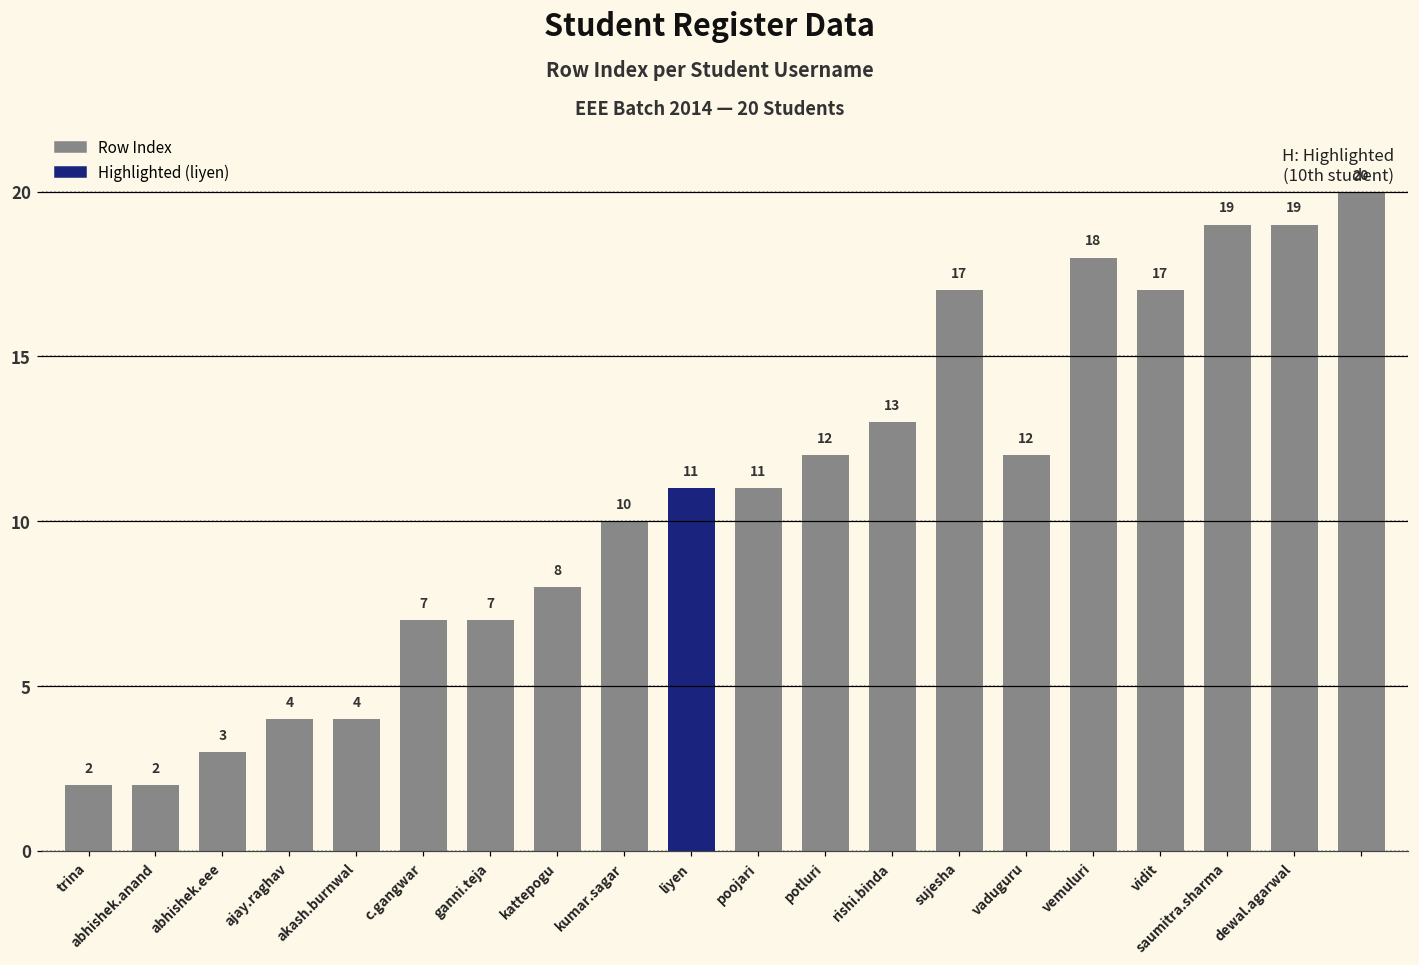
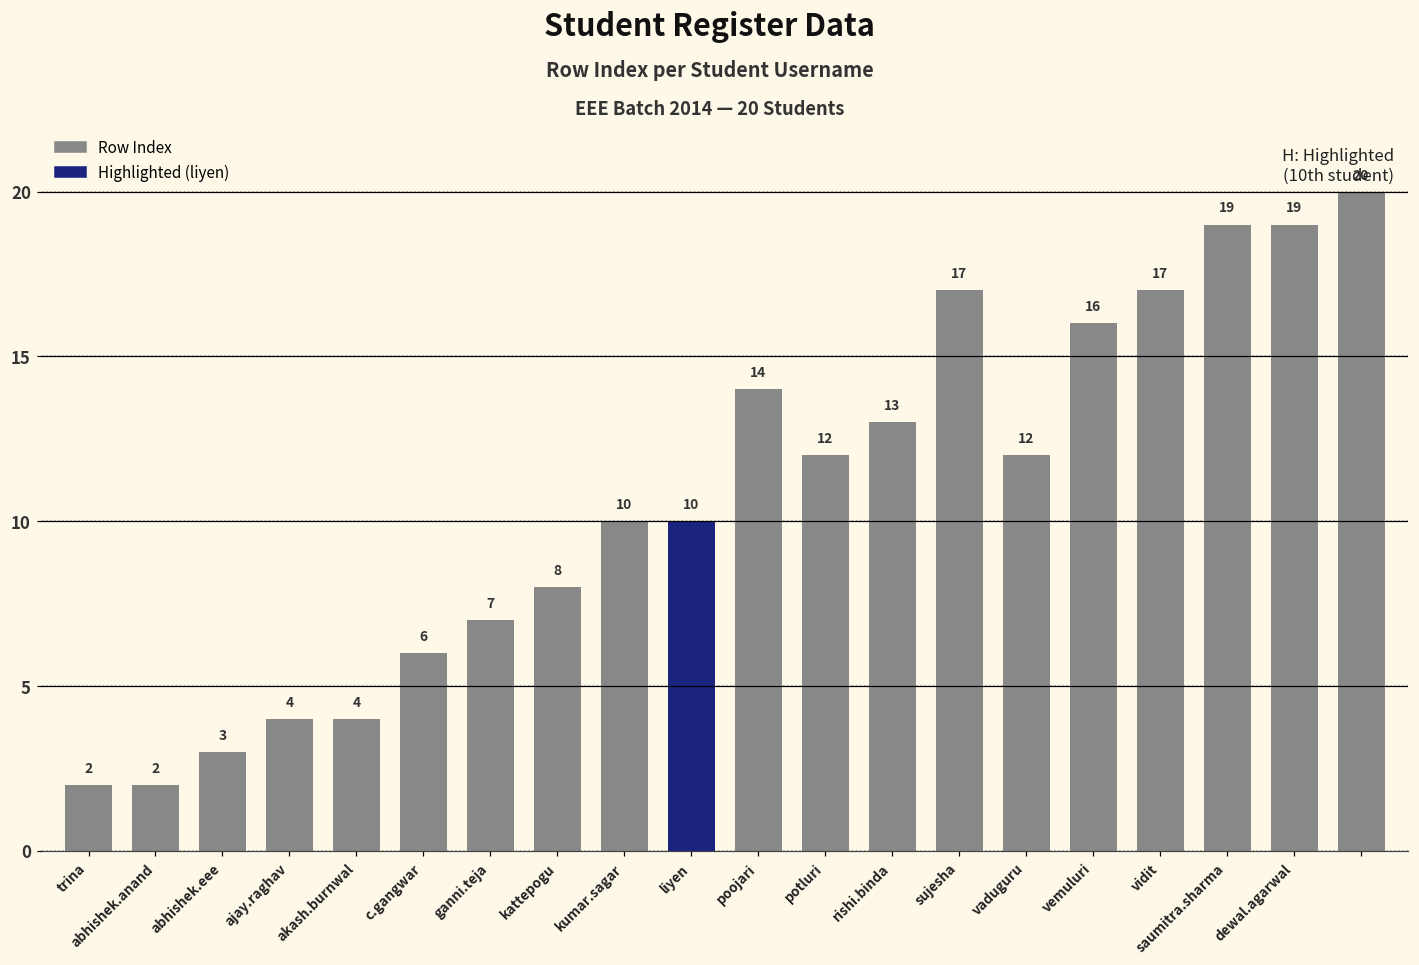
c.gangwar: 7 -> 6
liyen: 11 -> 10
poojari: 11 -> 14
vemuluri: 18 -> 16
